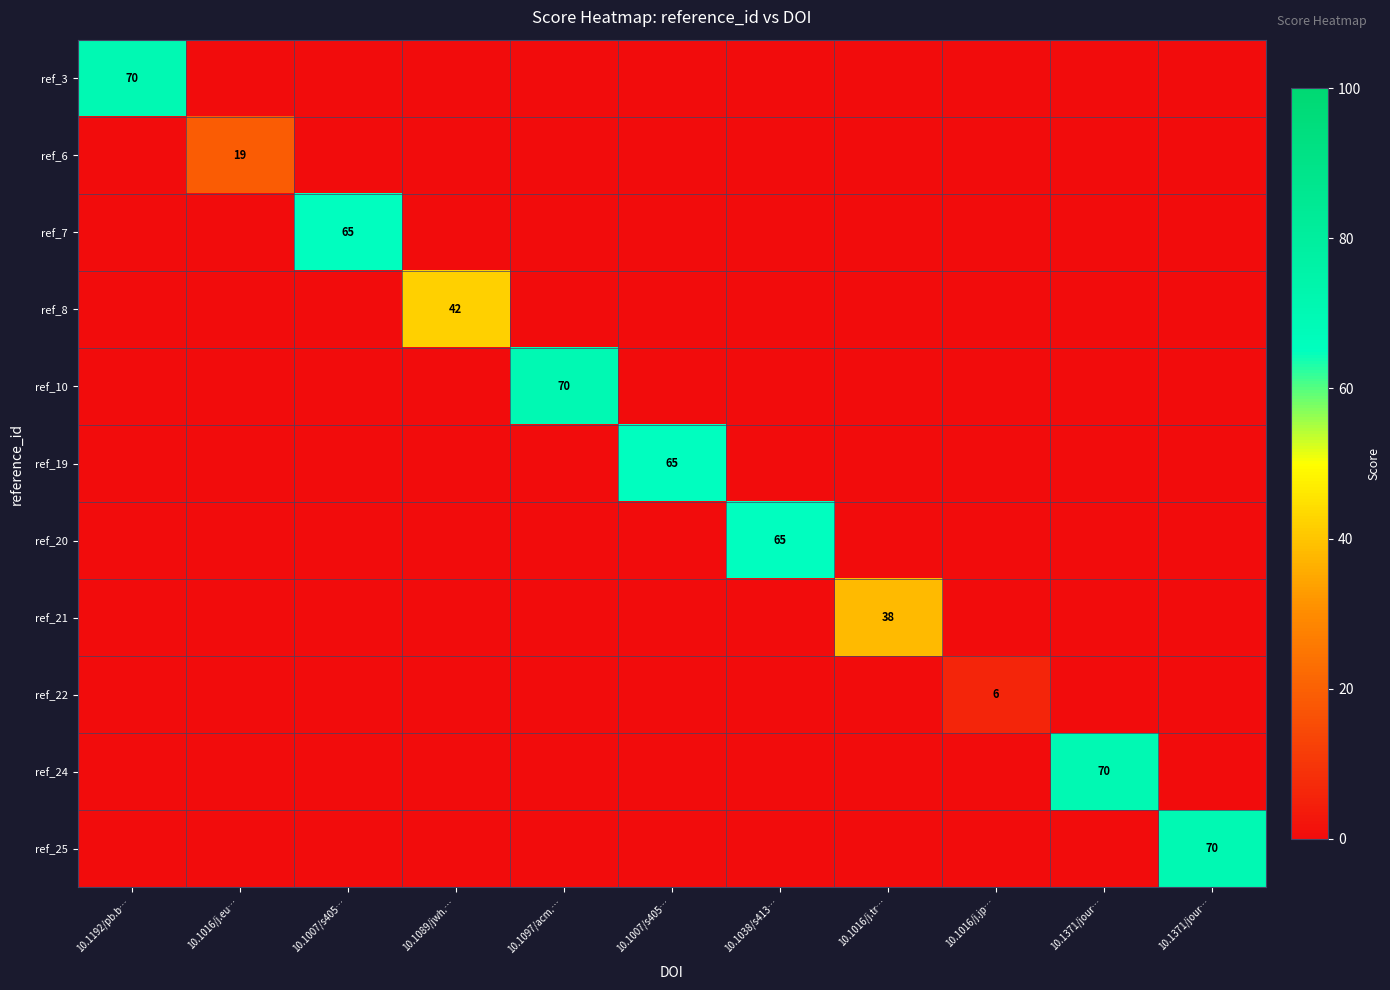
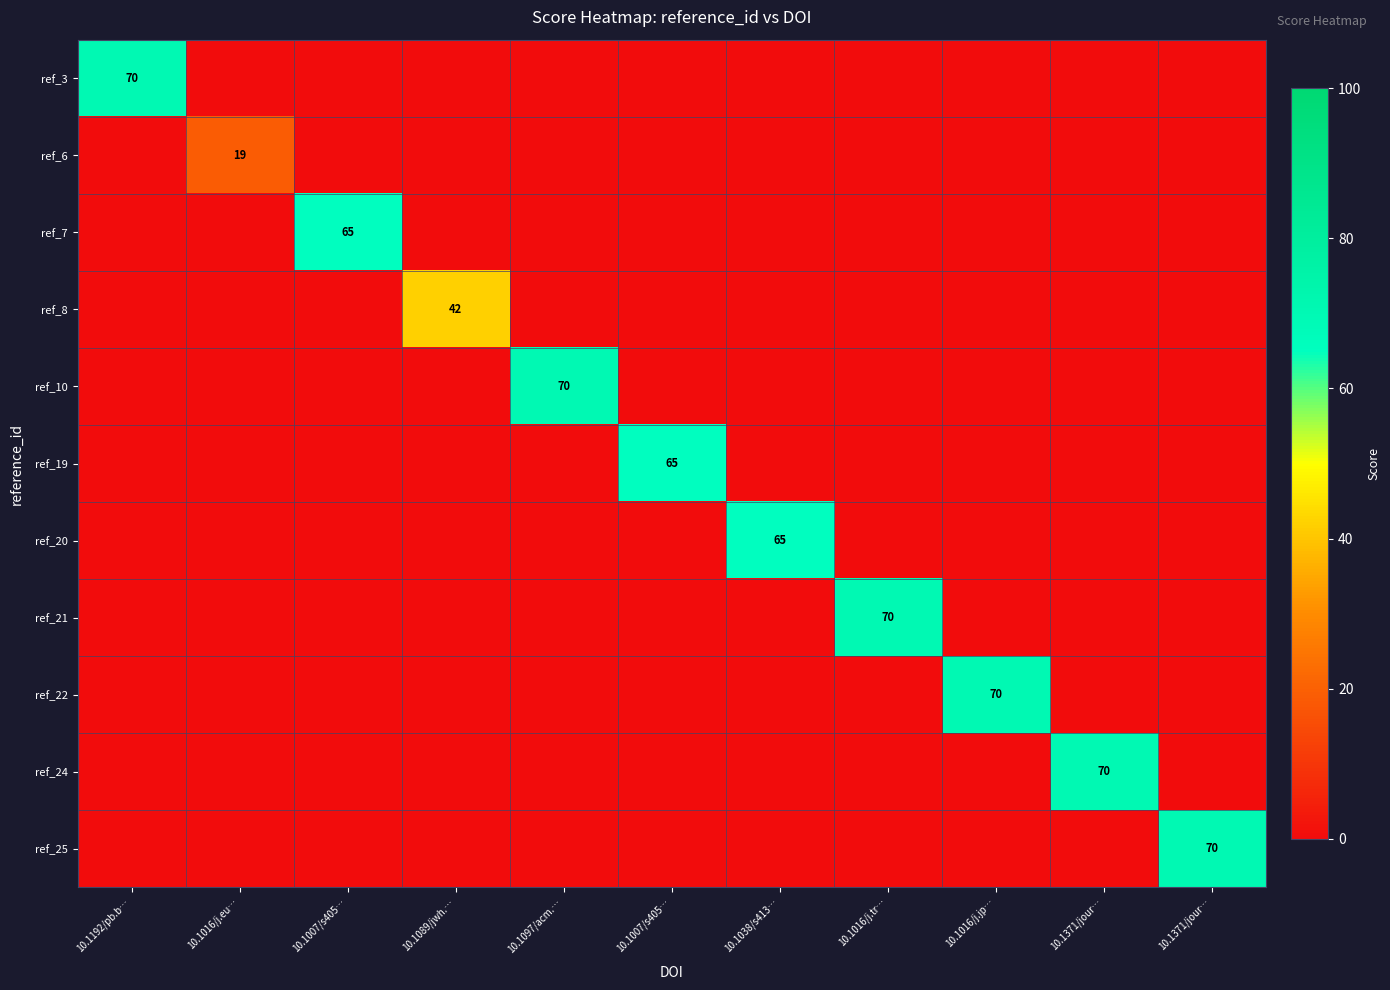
ref_21, 10.1016/j.tr…: 38 -> 70
ref_22, 10.1016/j.jp…: 6 -> 70
